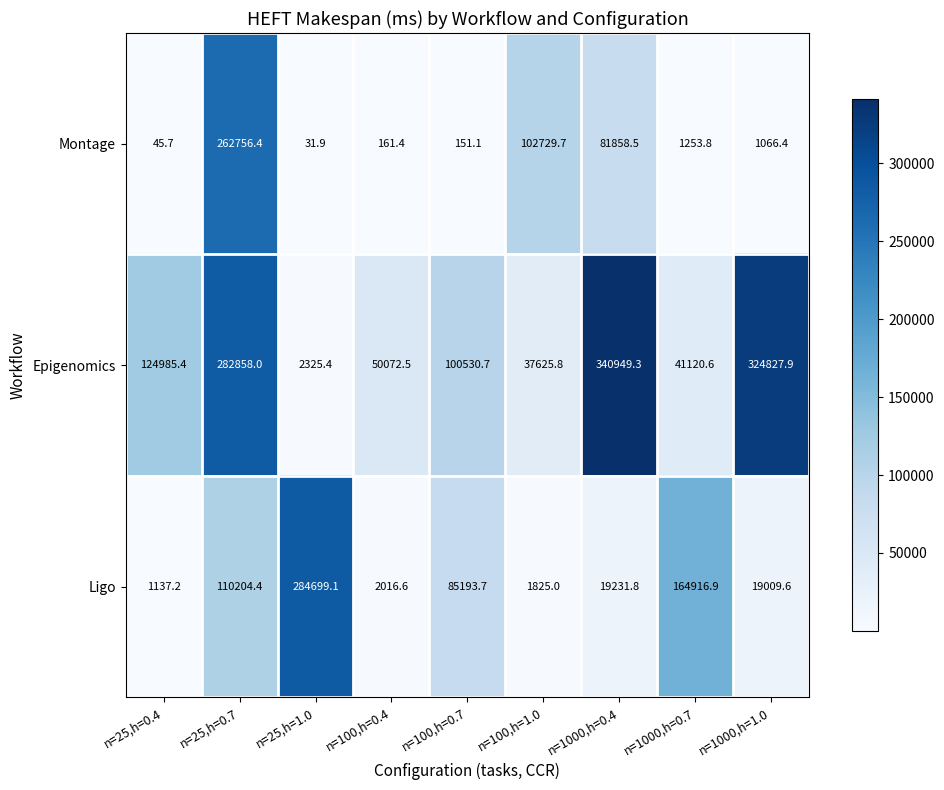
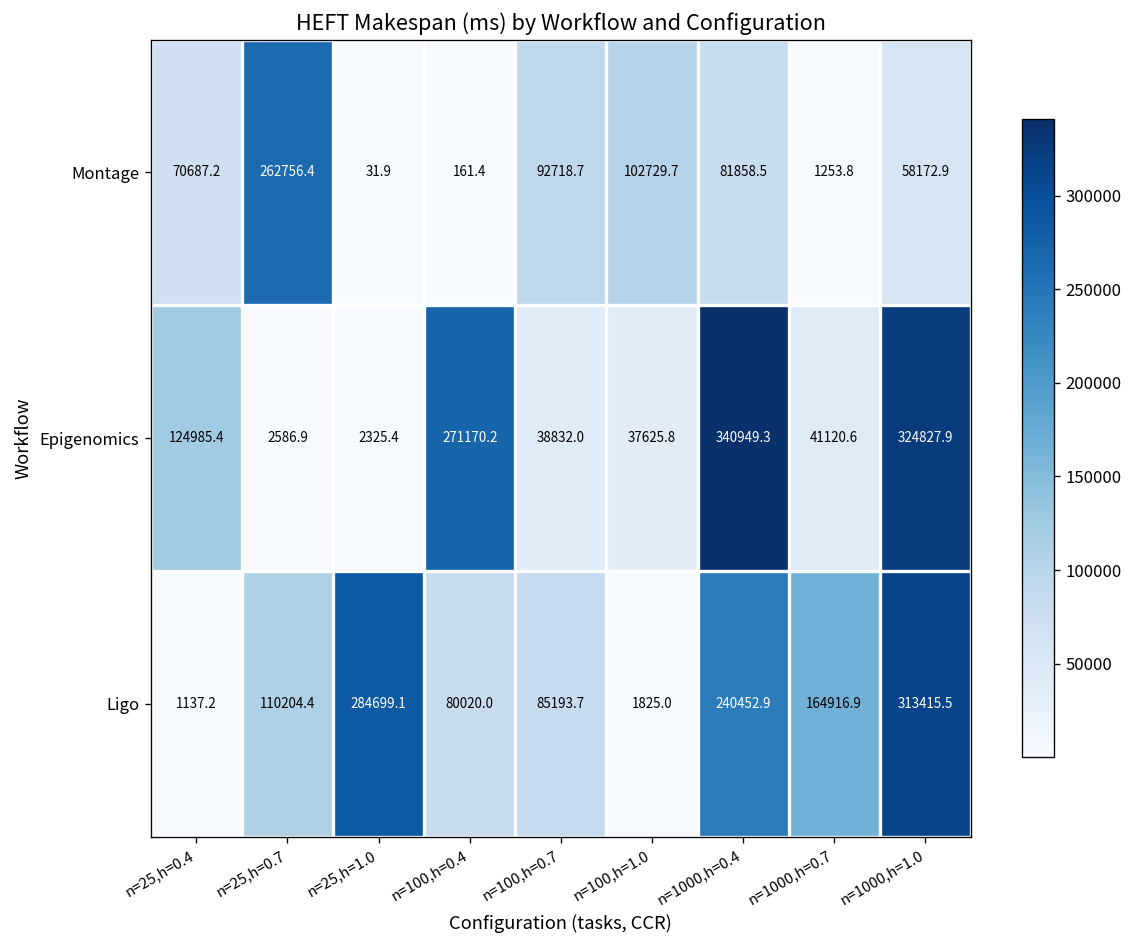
Montage, n=25,h=0.4: 45.7 -> 70687.2
Montage, n=100,h=0.7: 151.1 -> 92718.7
Montage, n=1000,h=1.0: 1066.4 -> 58172.9
Epigenomics, n=25,h=0.7: 282858.0 -> 2586.9
Epigenomics, n=100,h=0.4: 50072.5 -> 271170.2
Epigenomics, n=100,h=0.7: 100530.7 -> 38832.0
Ligo, n=100,h=0.4: 2016.6 -> 80020.0
Ligo, n=1000,h=0.4: 19231.8 -> 240452.9
Ligo, n=1000,h=1.0: 19009.6 -> 313415.5
